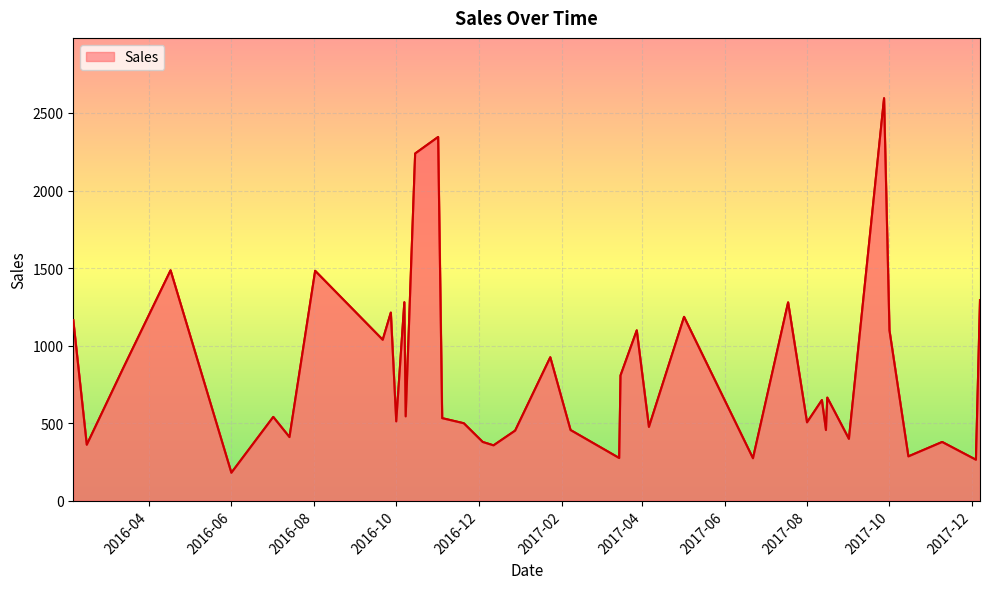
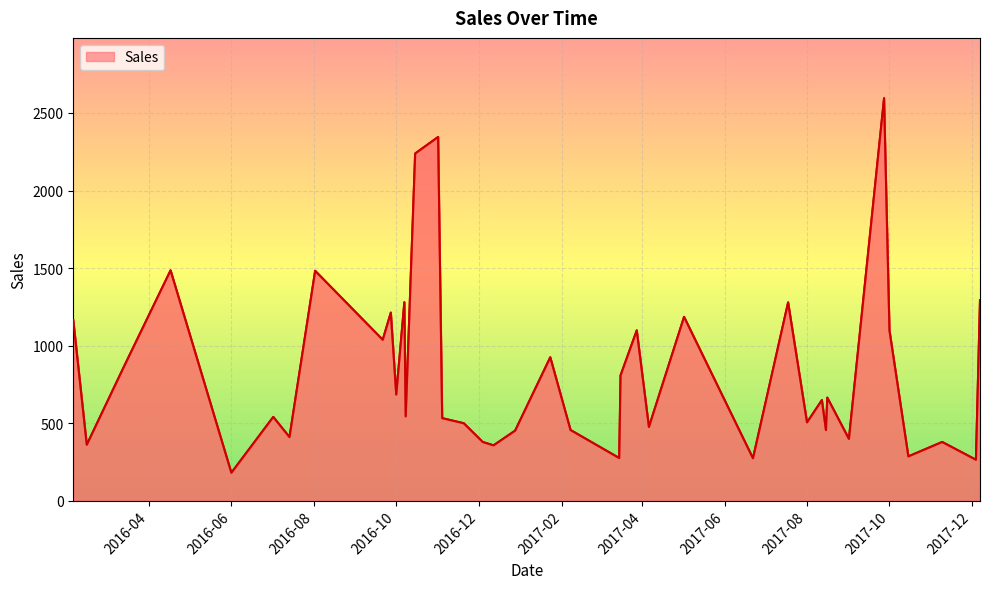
2016-10: 510 -> 680
